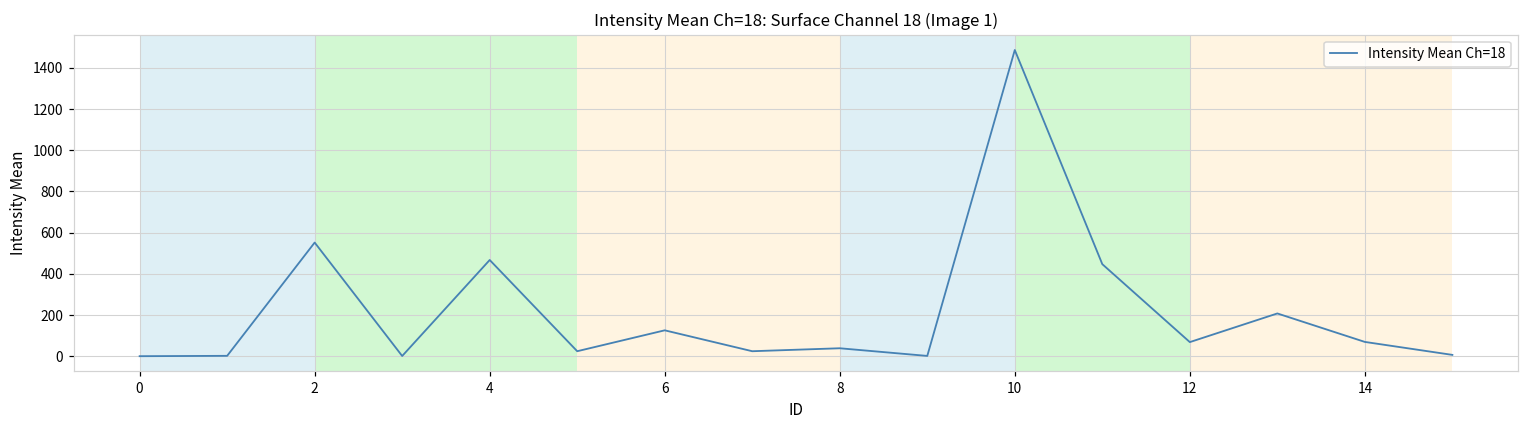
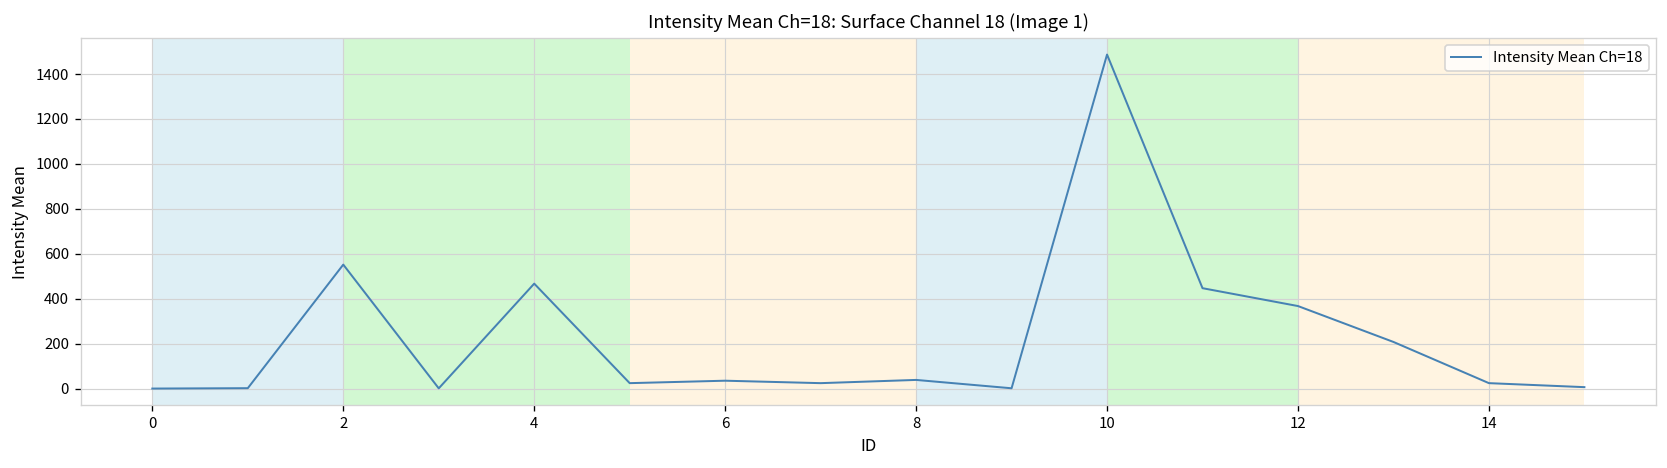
6: 130 -> 40
12: 70 -> 370
14: 70 -> 20
